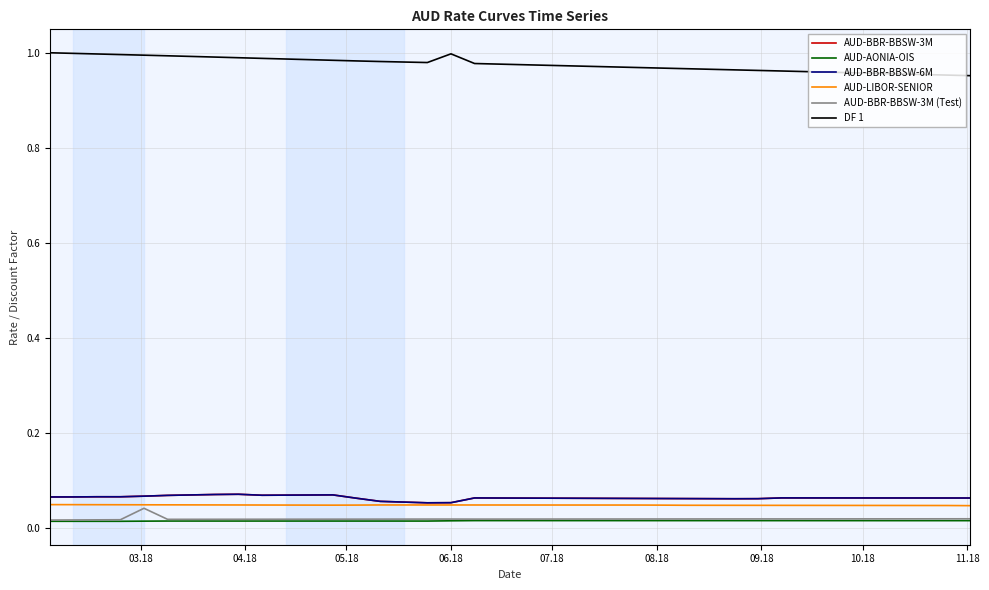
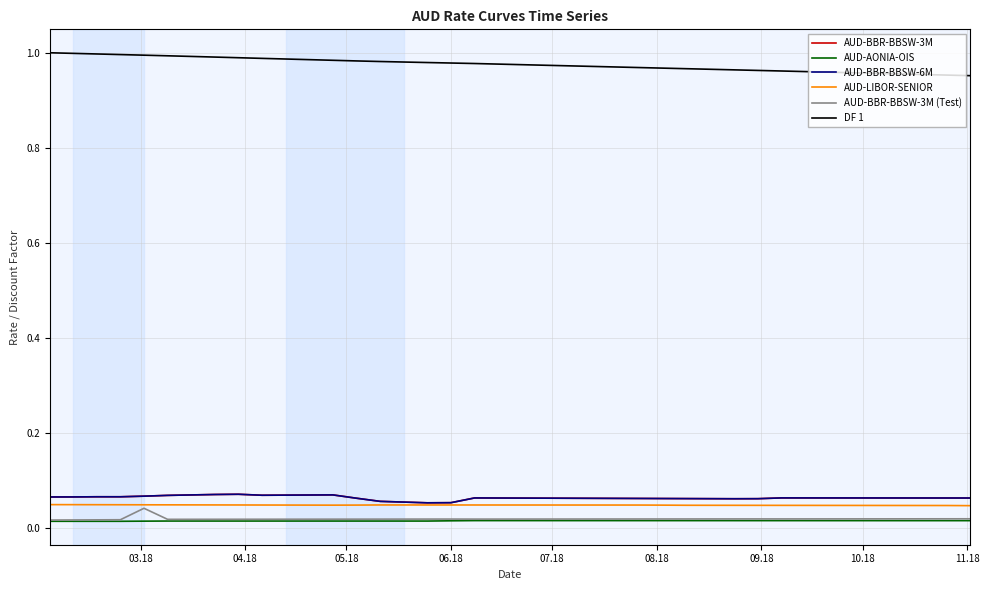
DF 1, 06.18: 1.00 -> 0.98
